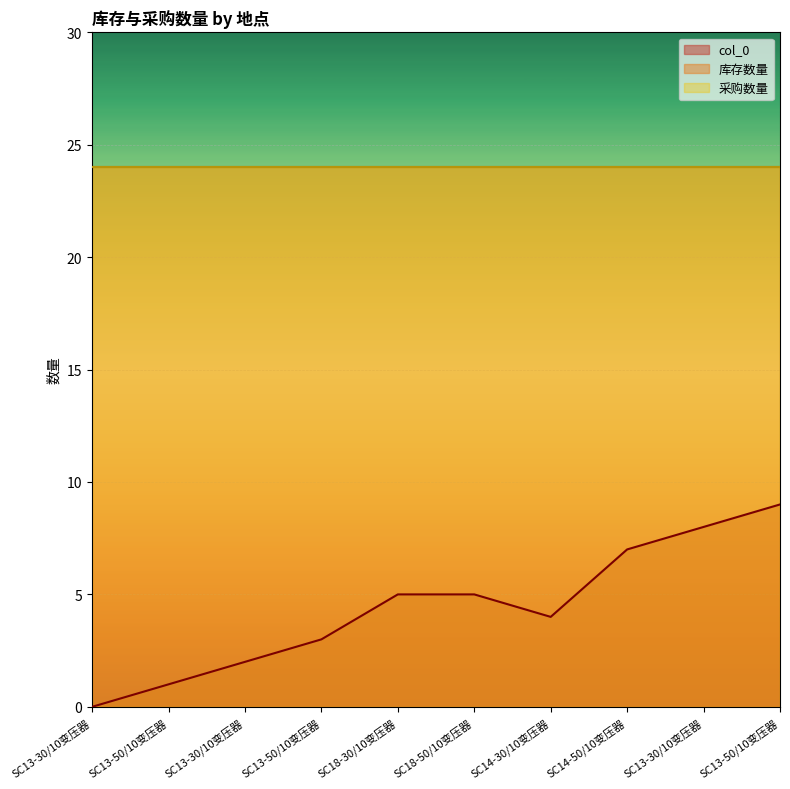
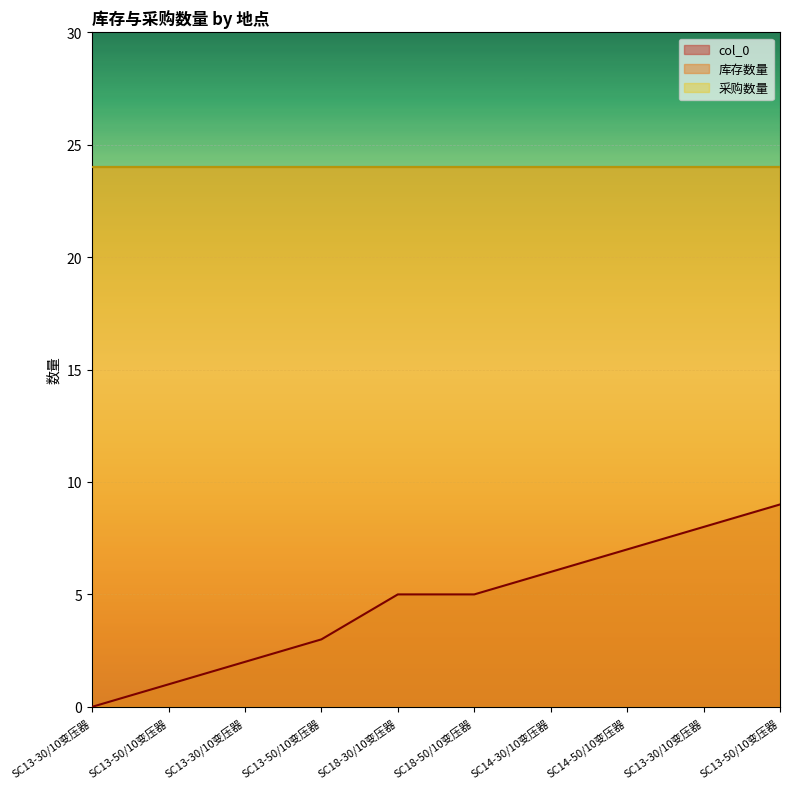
col_0, SC14-30/10变压器: 4 -> 6
